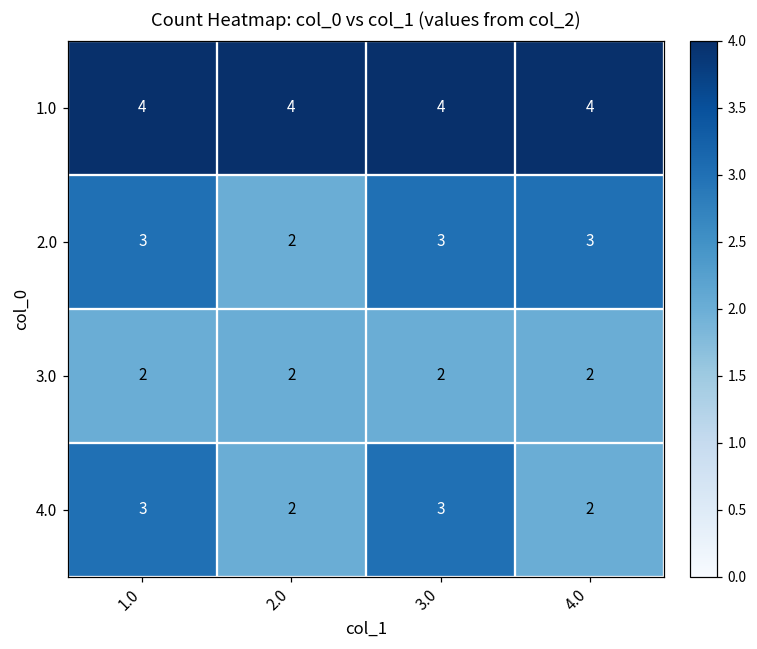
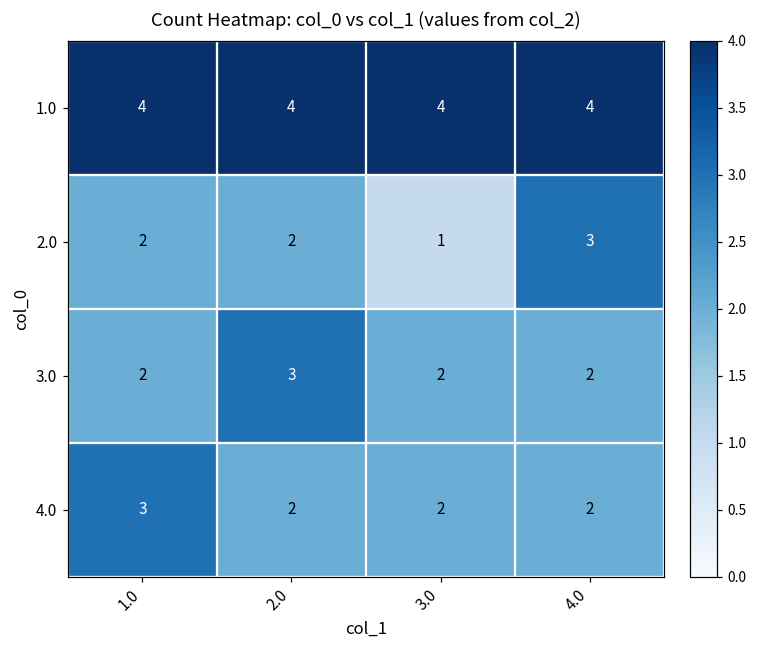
2.0, 1.0: 3 -> 2
2.0, 3.0: 3 -> 1
3.0, 2.0: 2 -> 3
4.0, 3.0: 3 -> 2
